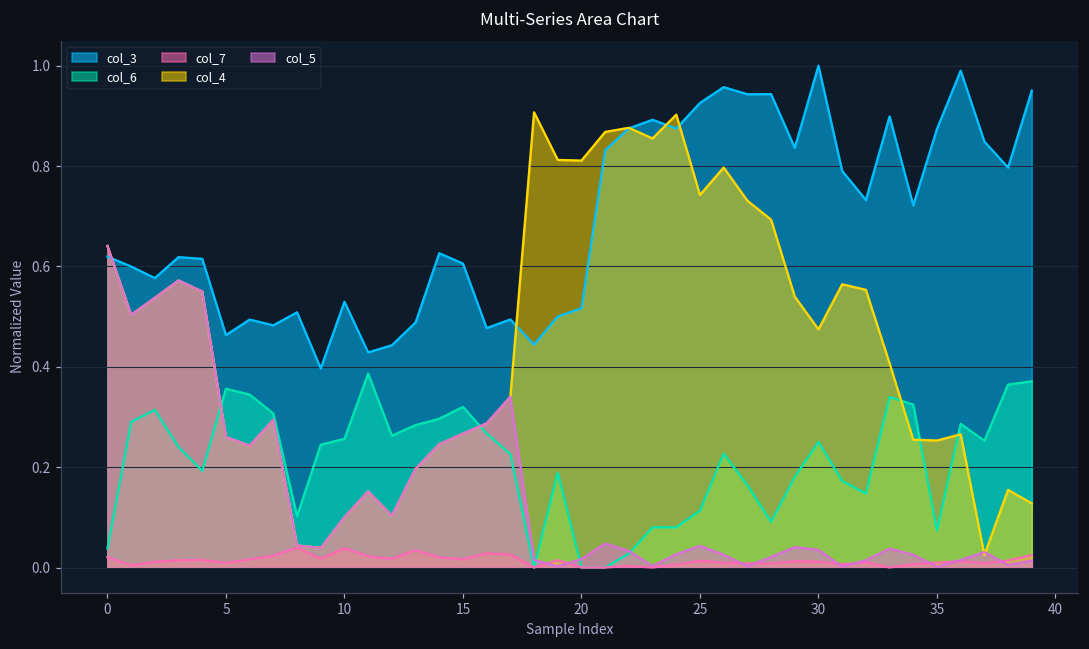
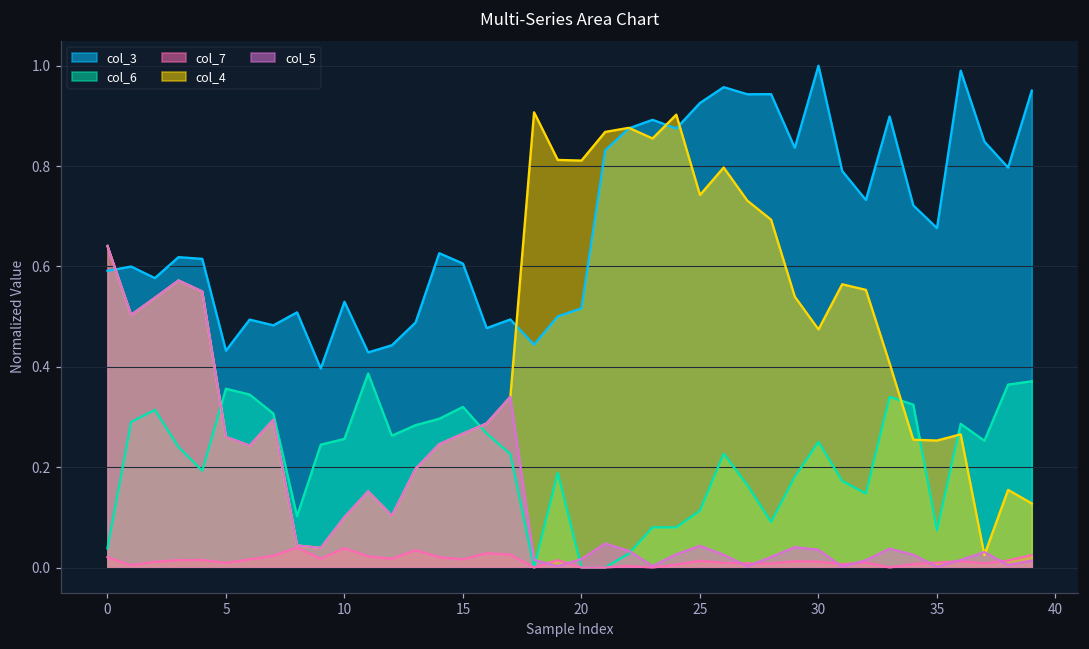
col_3, 0: 0.62 -> 0.59
col_3, 5: 0.46 -> 0.43
col_3, 35: 0.87 -> 0.68
